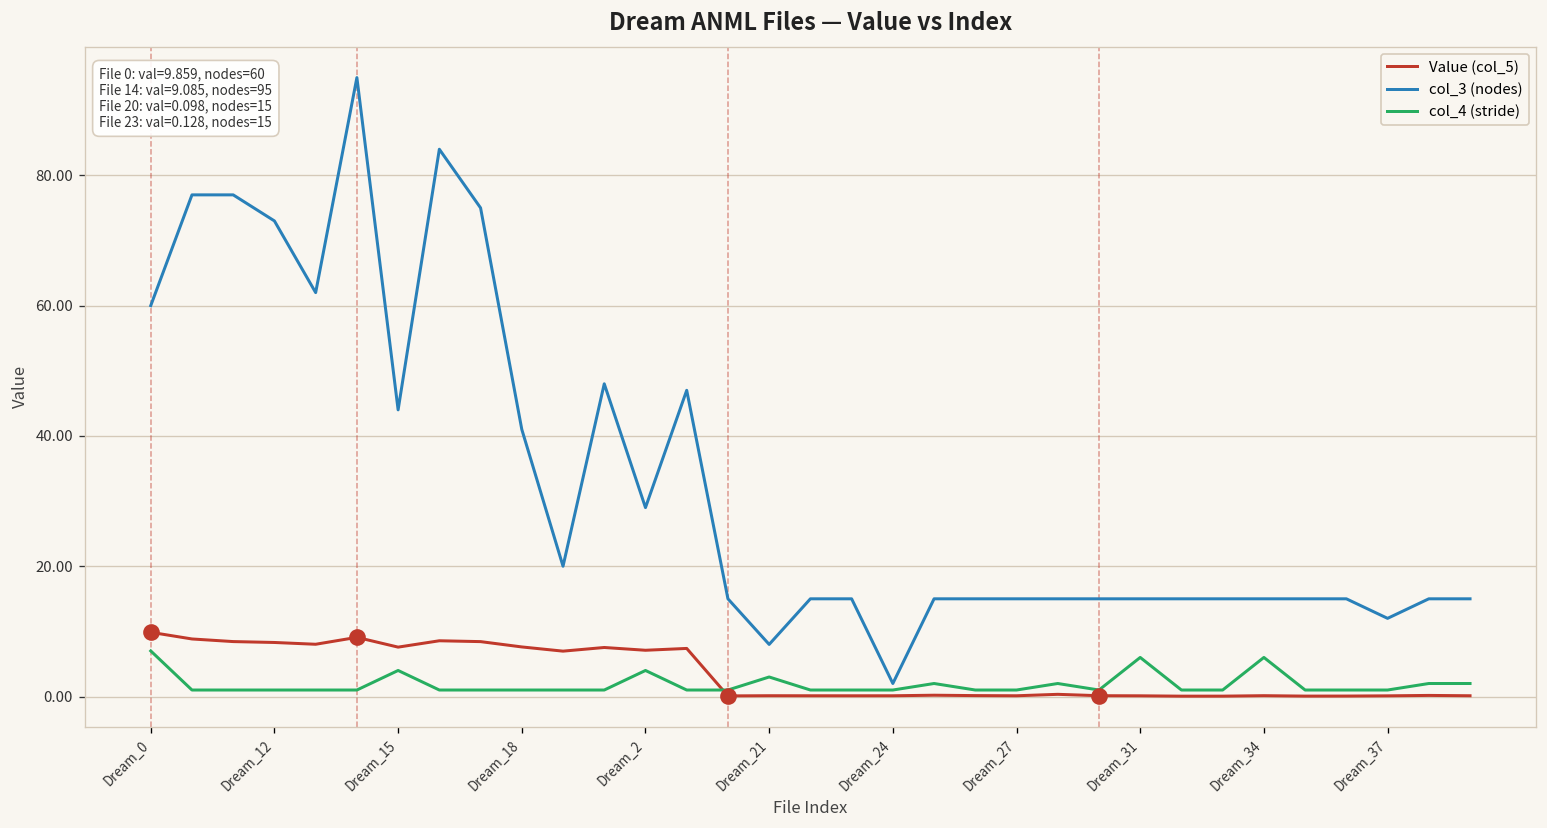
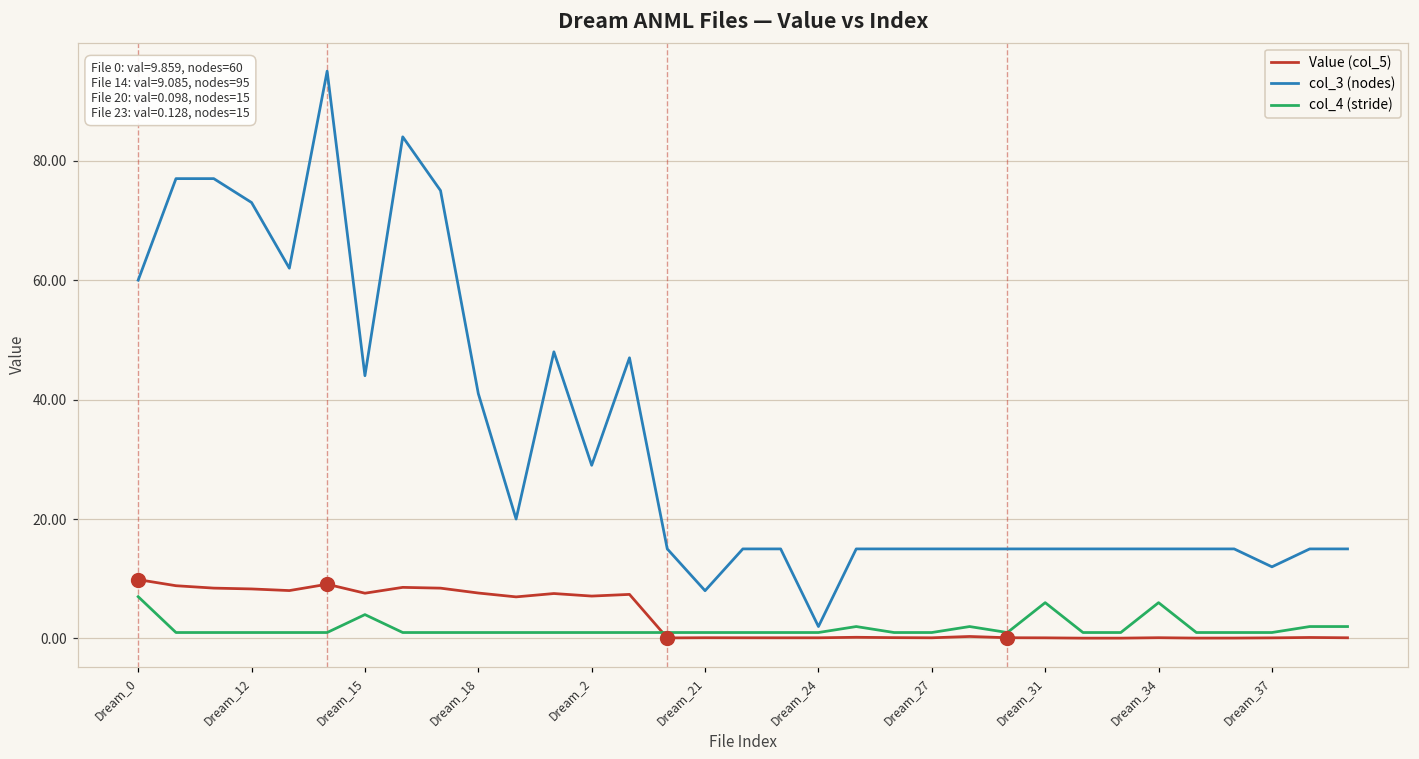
col_4 (stride), Dream_2: 4 -> 1
col_4 (stride), Dream_21: 3 -> 1
